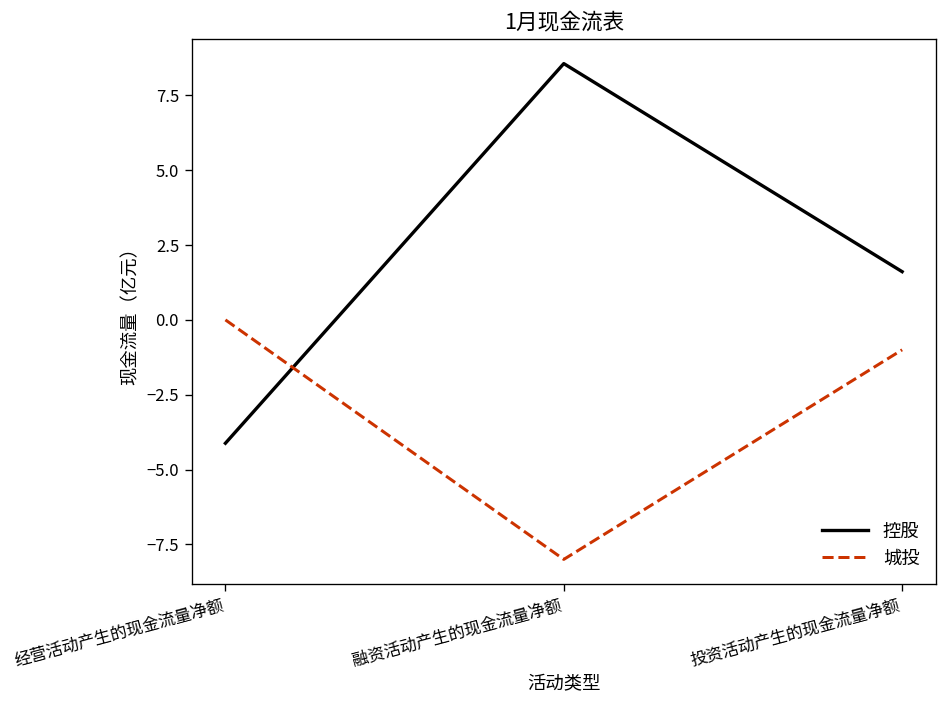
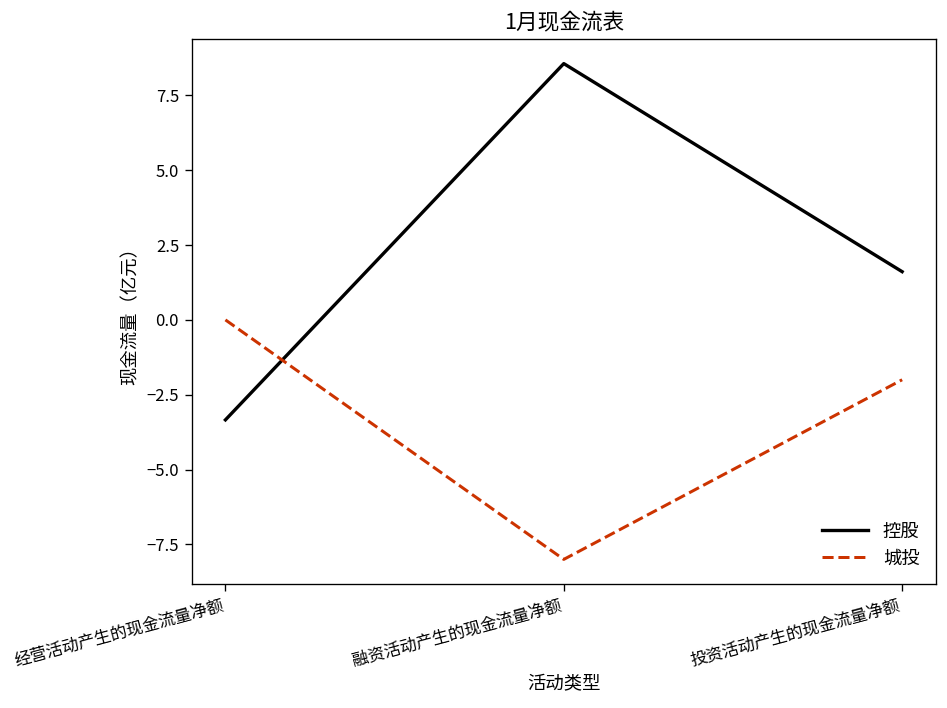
控股, 经营活动产生的现金流量净额: -4.1 -> -3.3
城投, 投资活动产生的现金流量净额: -1 -> -2
